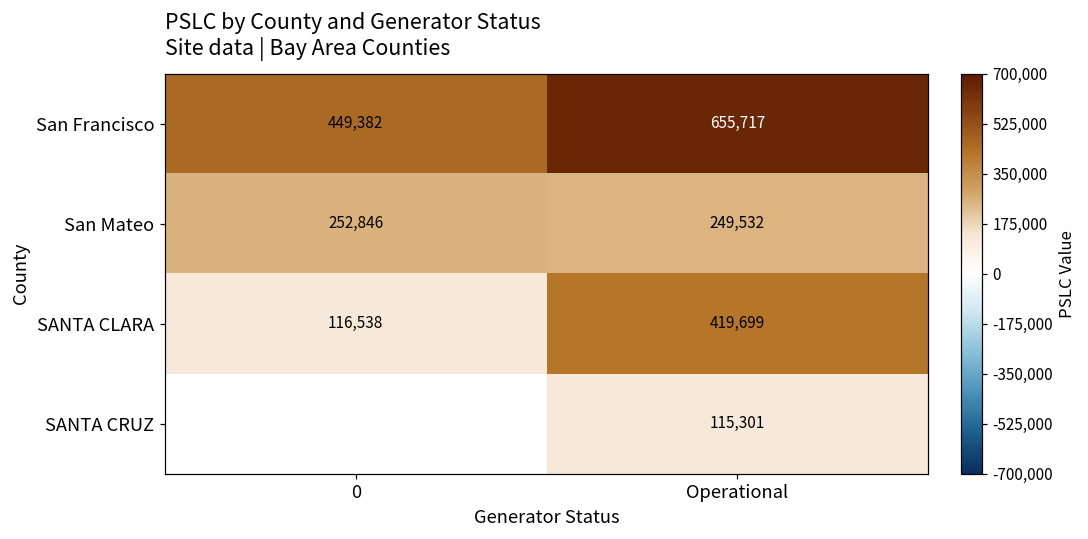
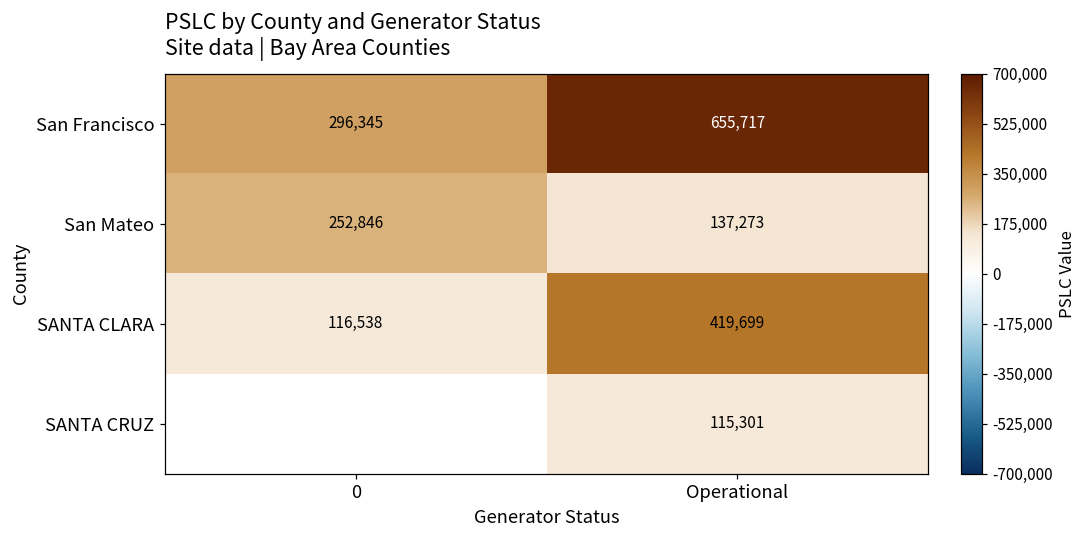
San Francisco, 0: 449,382 -> 296,345
San Mateo, Operational: 249,532 -> 137,273
